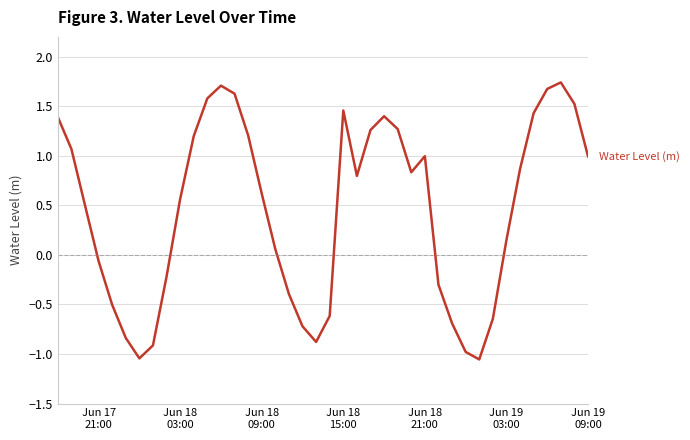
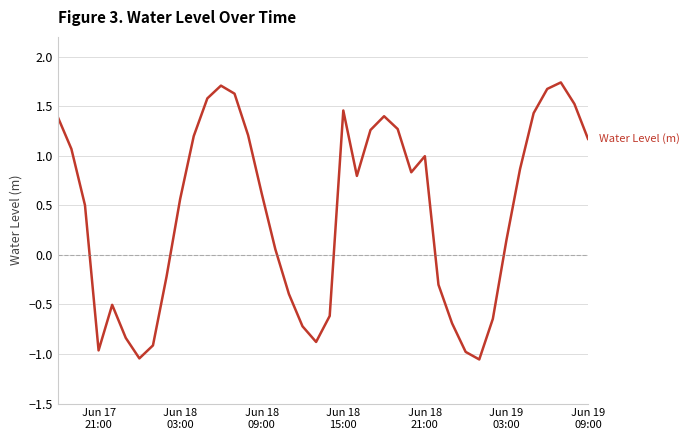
Jun 17 21:00: -0.1 -> -1.0
Jun 19 09:00: 1.0 -> 1.2
